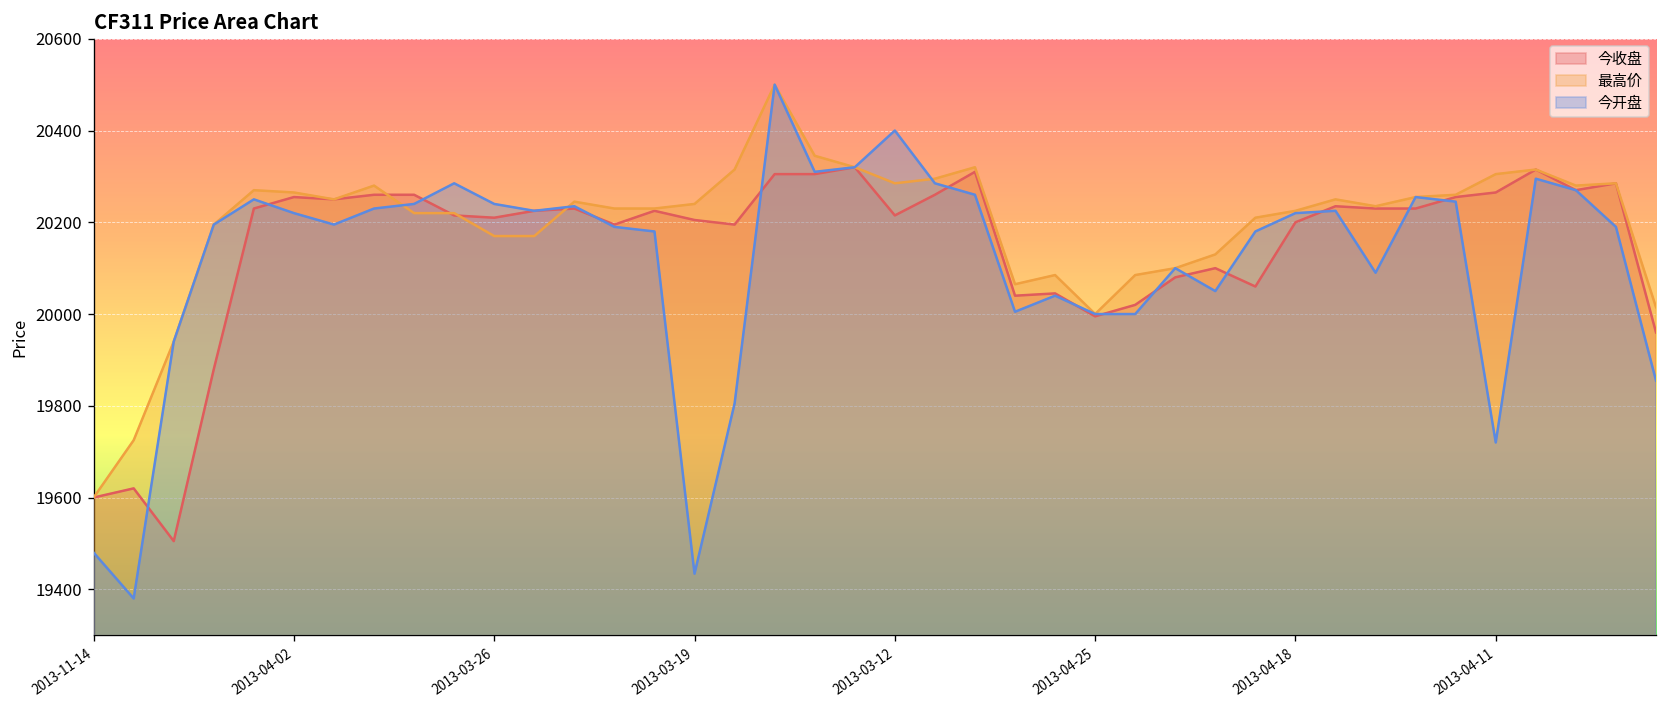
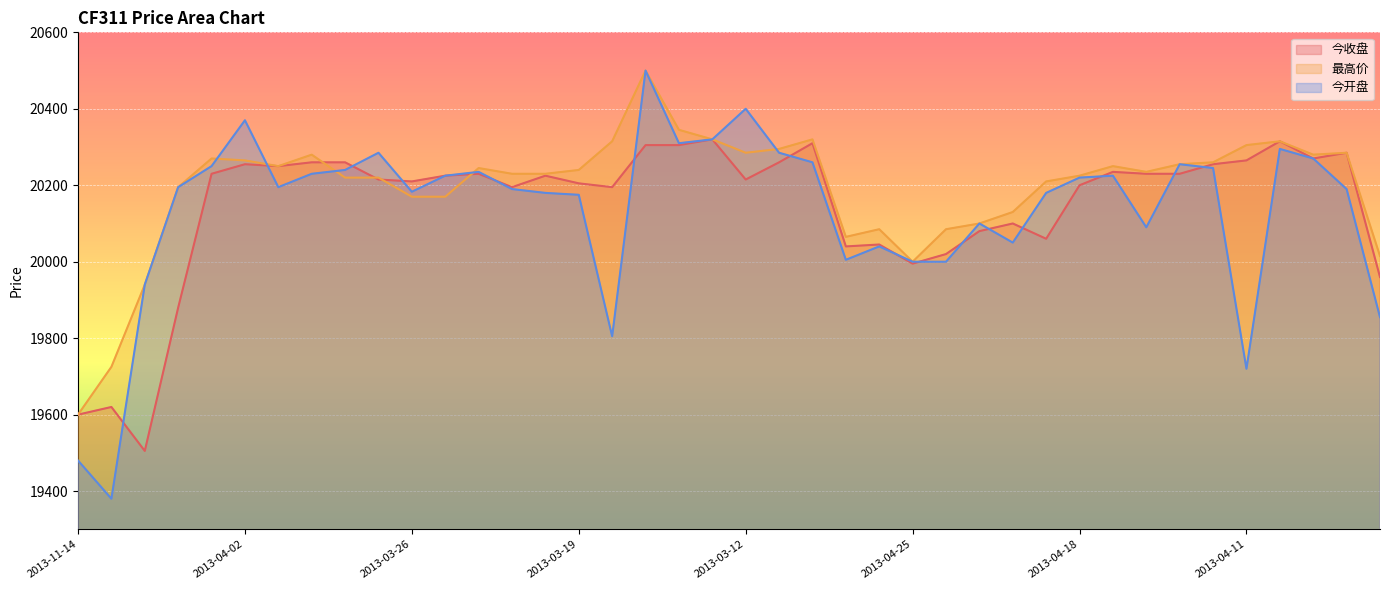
今开盘, 2013-04-02: 20220 -> 20370
今开盘, 2013-03-26: 20240 -> 20180
今开盘, 2013-03-19: 19430 -> 20180
